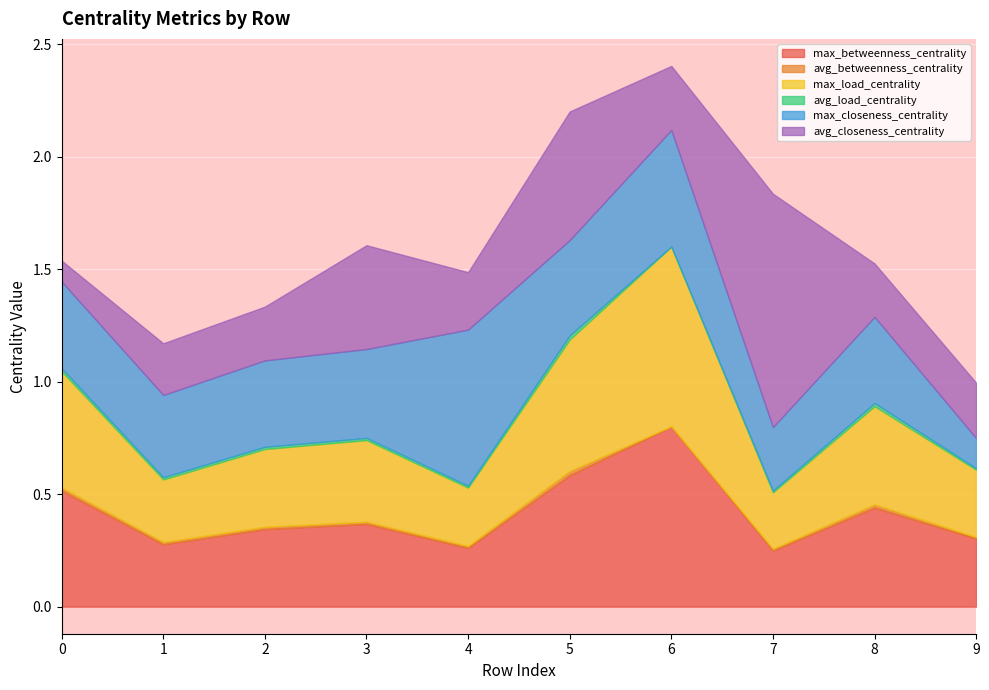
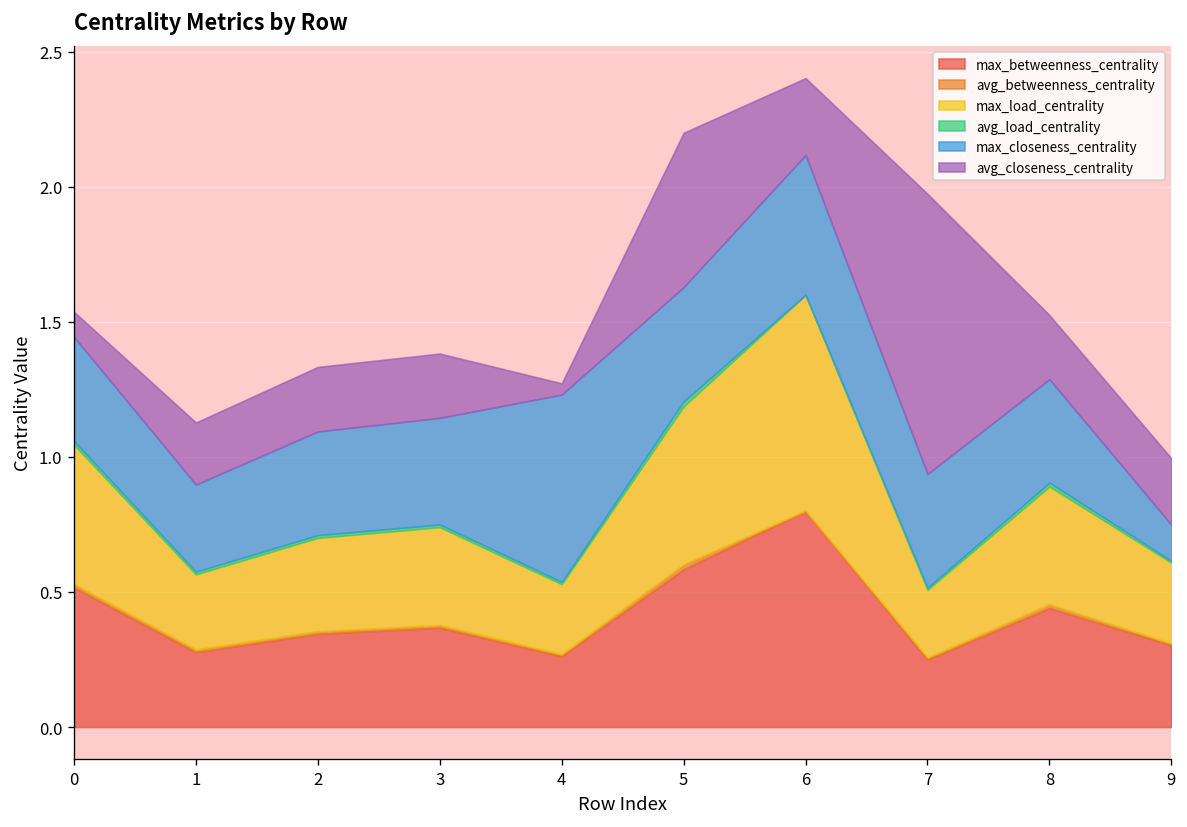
max_closeness_centrality, 1: 0.37 -> 0.32
avg_closeness_centrality, 3: 0.46 -> 0.24
avg_closeness_centrality, 4: 0.26 -> 0.04
max_closeness_centrality, 7: 0.28 -> 0.42
